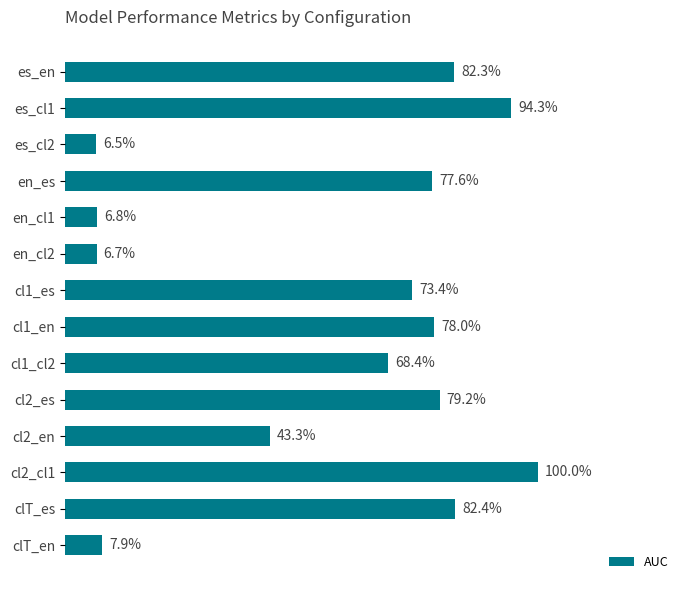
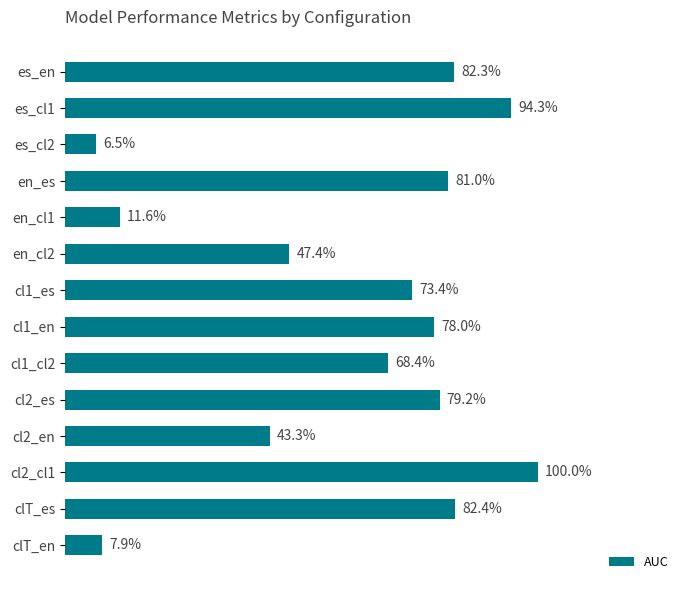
en_es: 77.6% -> 81.0%
en_cl1: 6.8% -> 11.6%
en_cl2: 6.7% -> 47.4%
